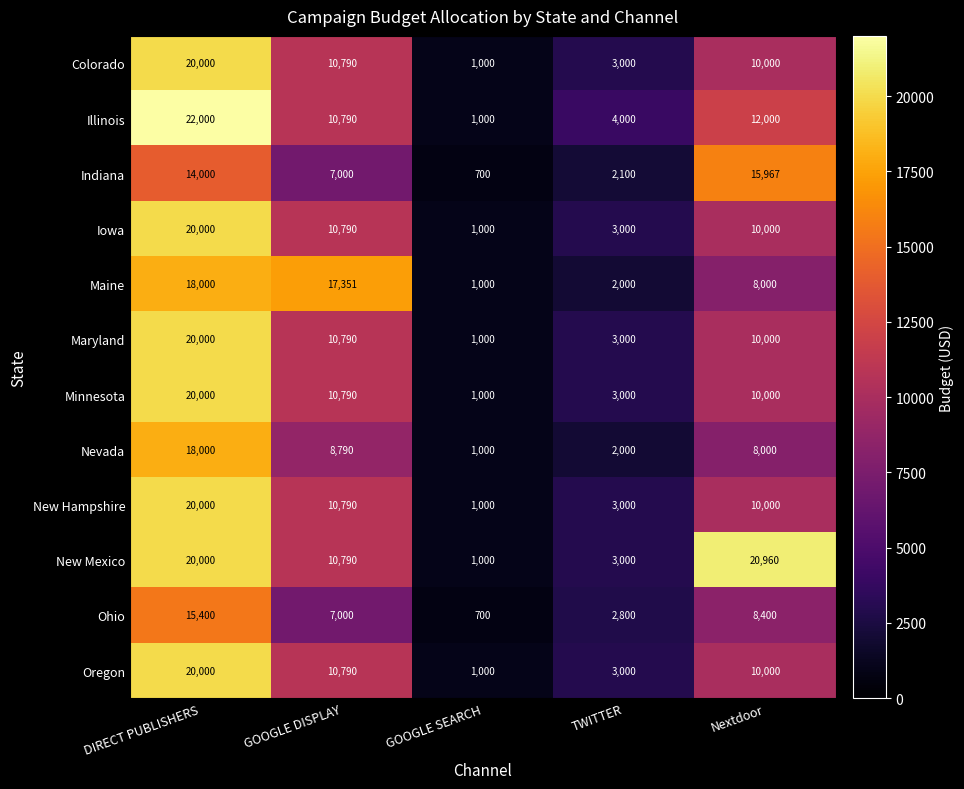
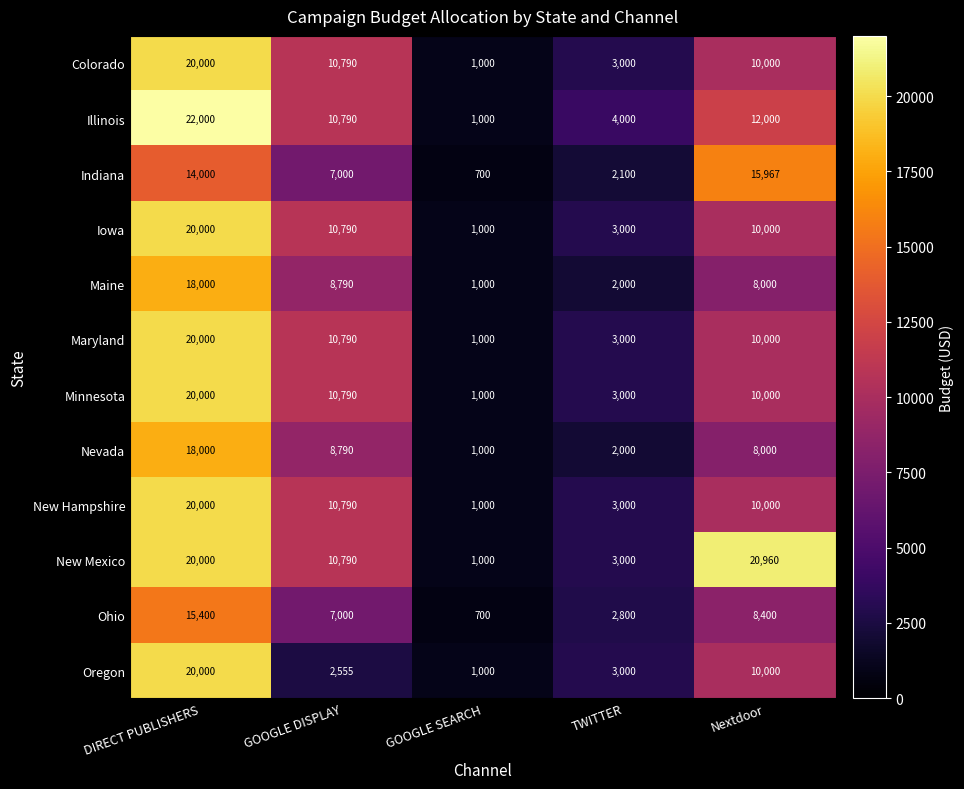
Maine, GOOGLE DISPLAY: 17,351 -> 8,790
Oregon, GOOGLE DISPLAY: 10,790 -> 2,555
